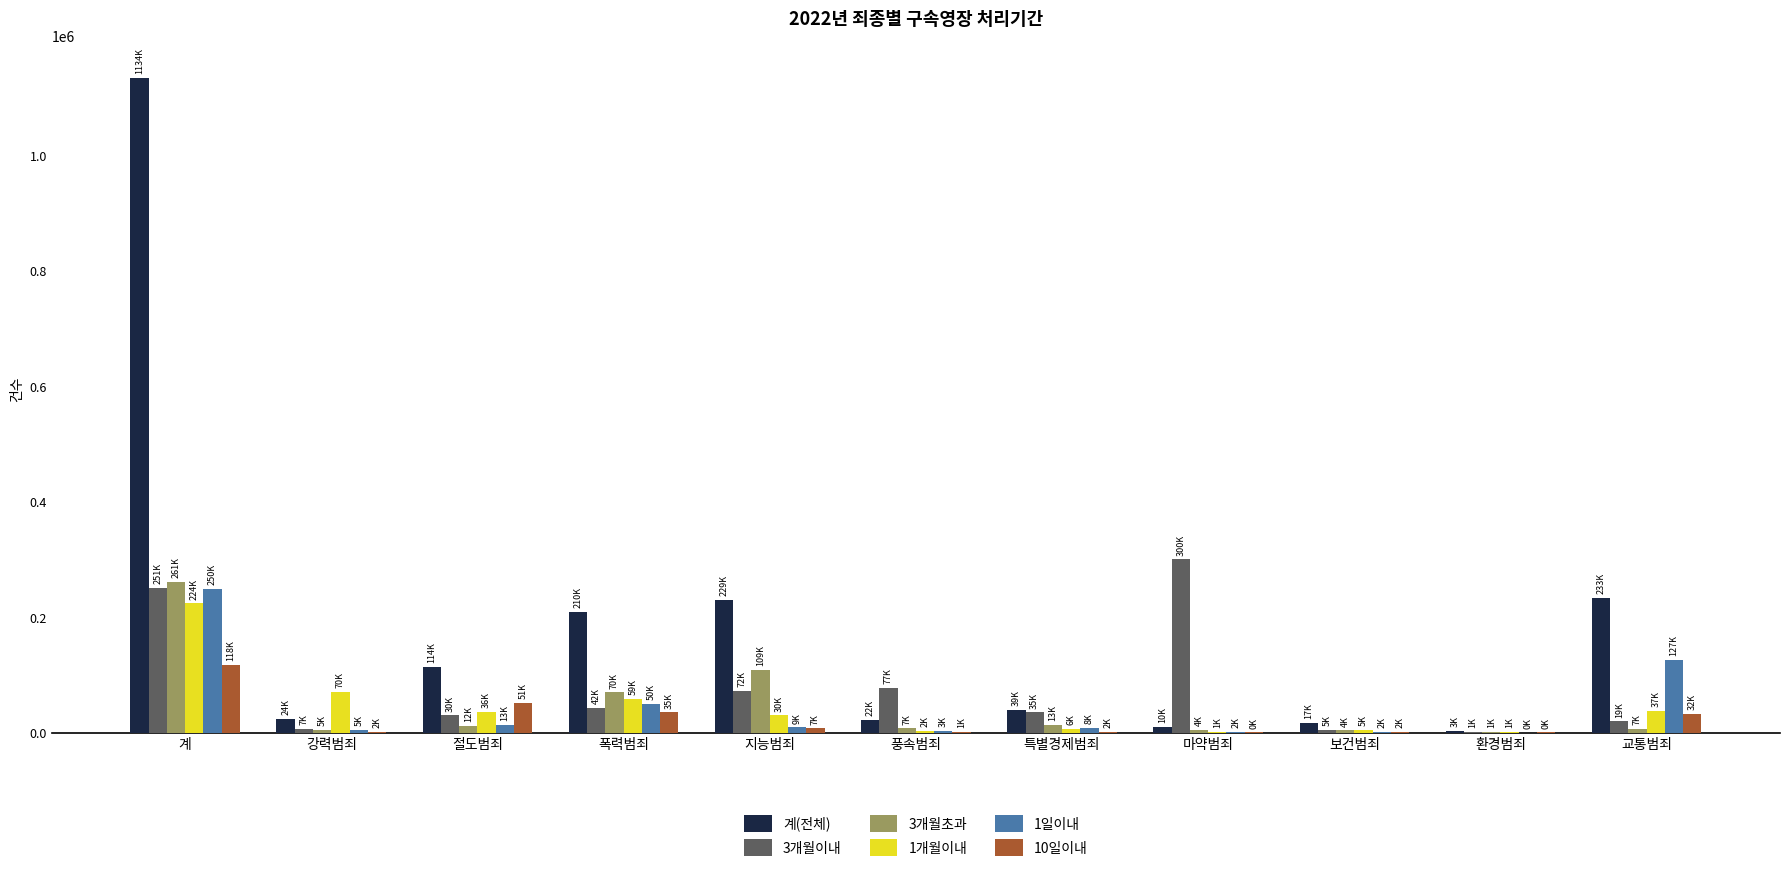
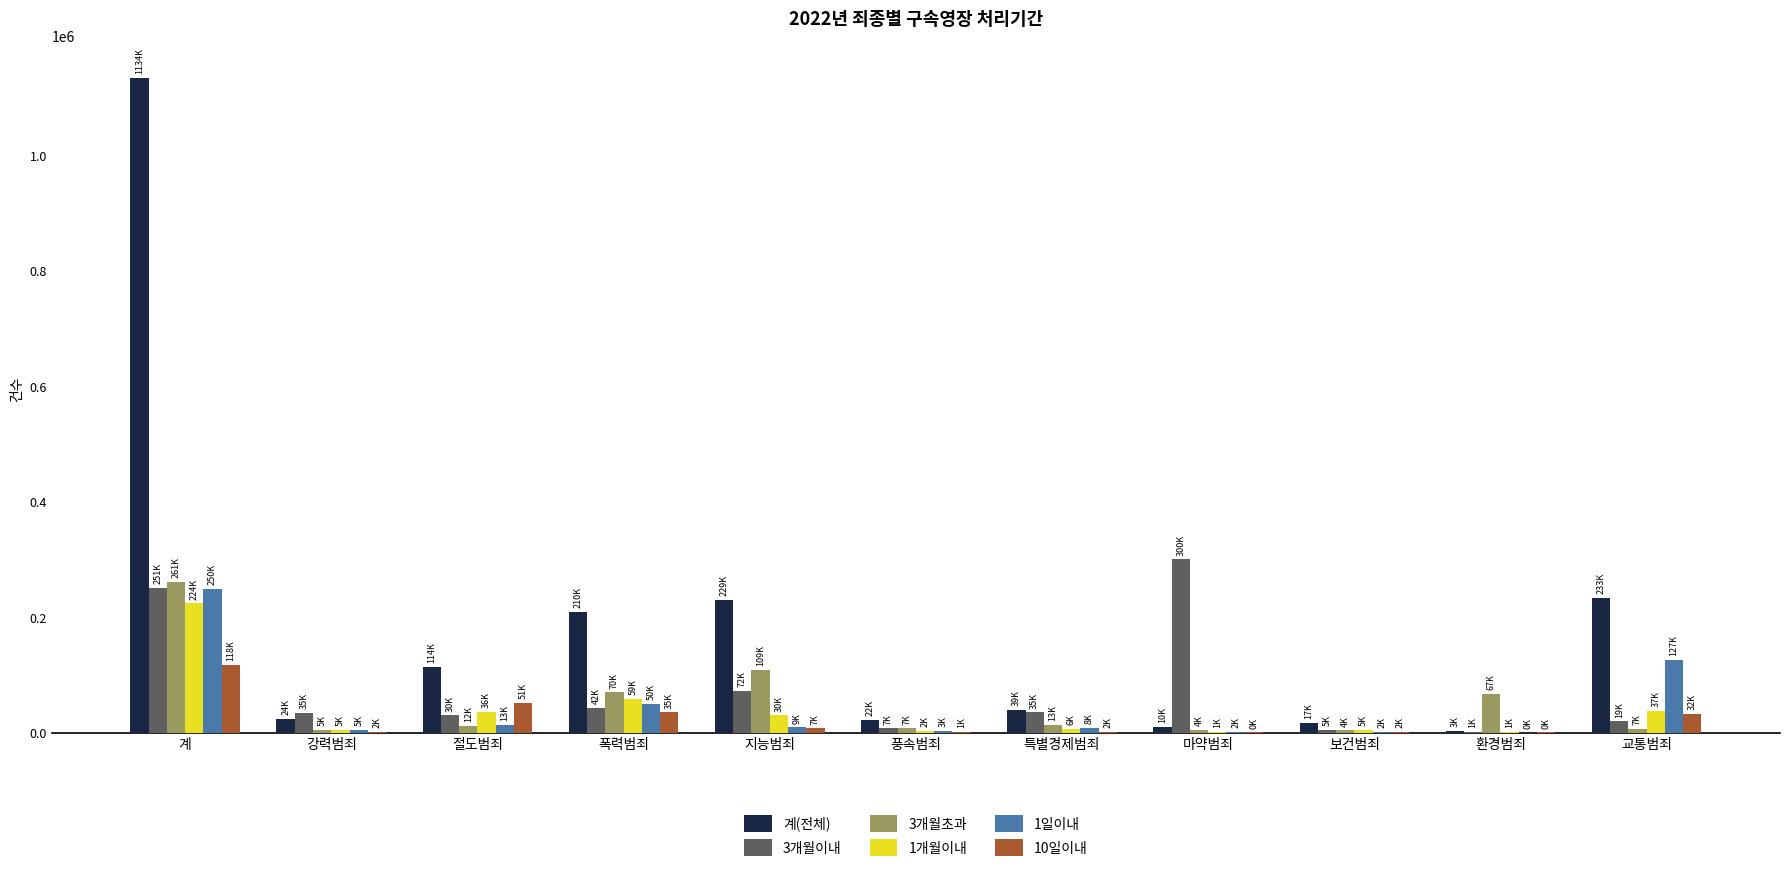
3개월이내, 강력범죄: 7K -> 35K
1개월이내, 강력범죄: 70K -> 5K
3개월이내, 풍속범죄: 77K -> 7K
3개월초과, 환경범죄: 1K -> 67K
